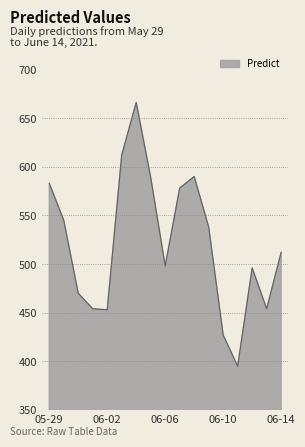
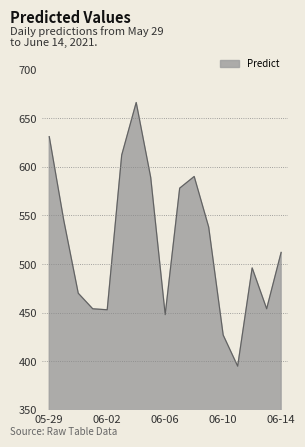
05-29: 580 -> 630
06-06: 500 -> 450
